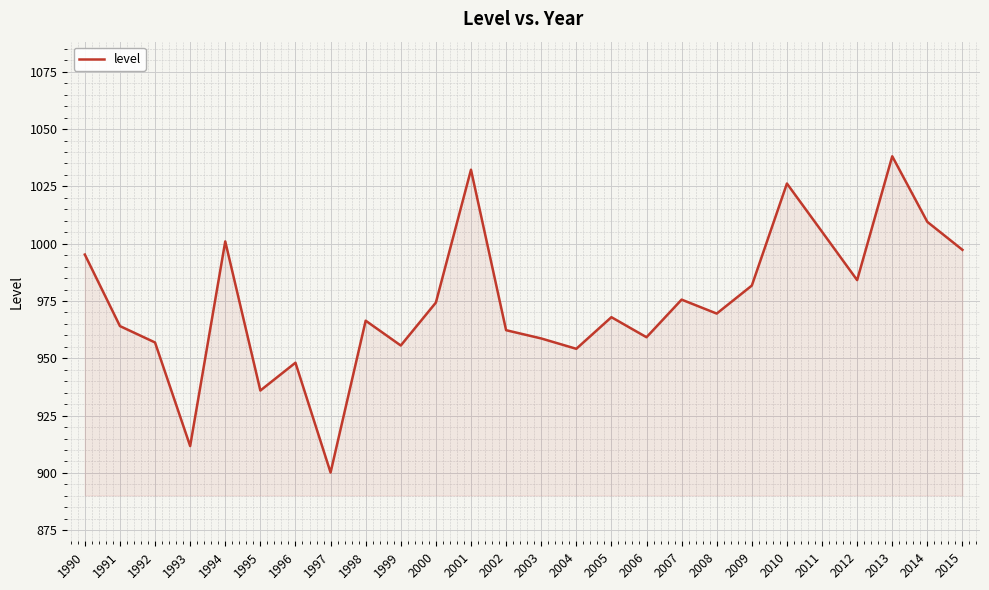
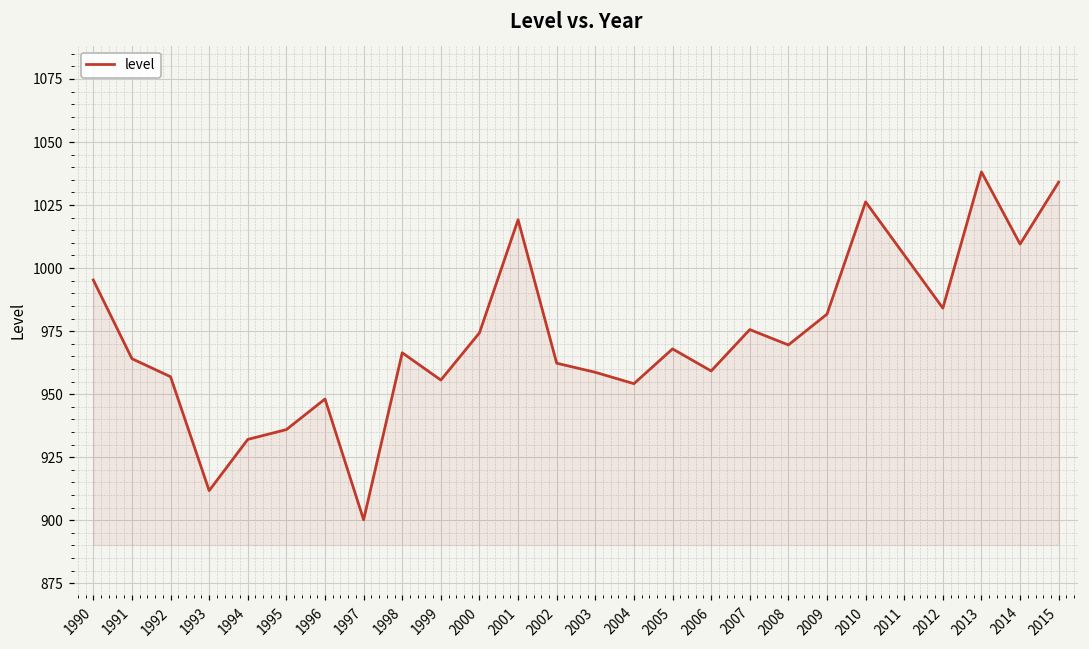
1994: 1001 -> 932
2001: 1032 -> 1019
2015: 997 -> 1034
